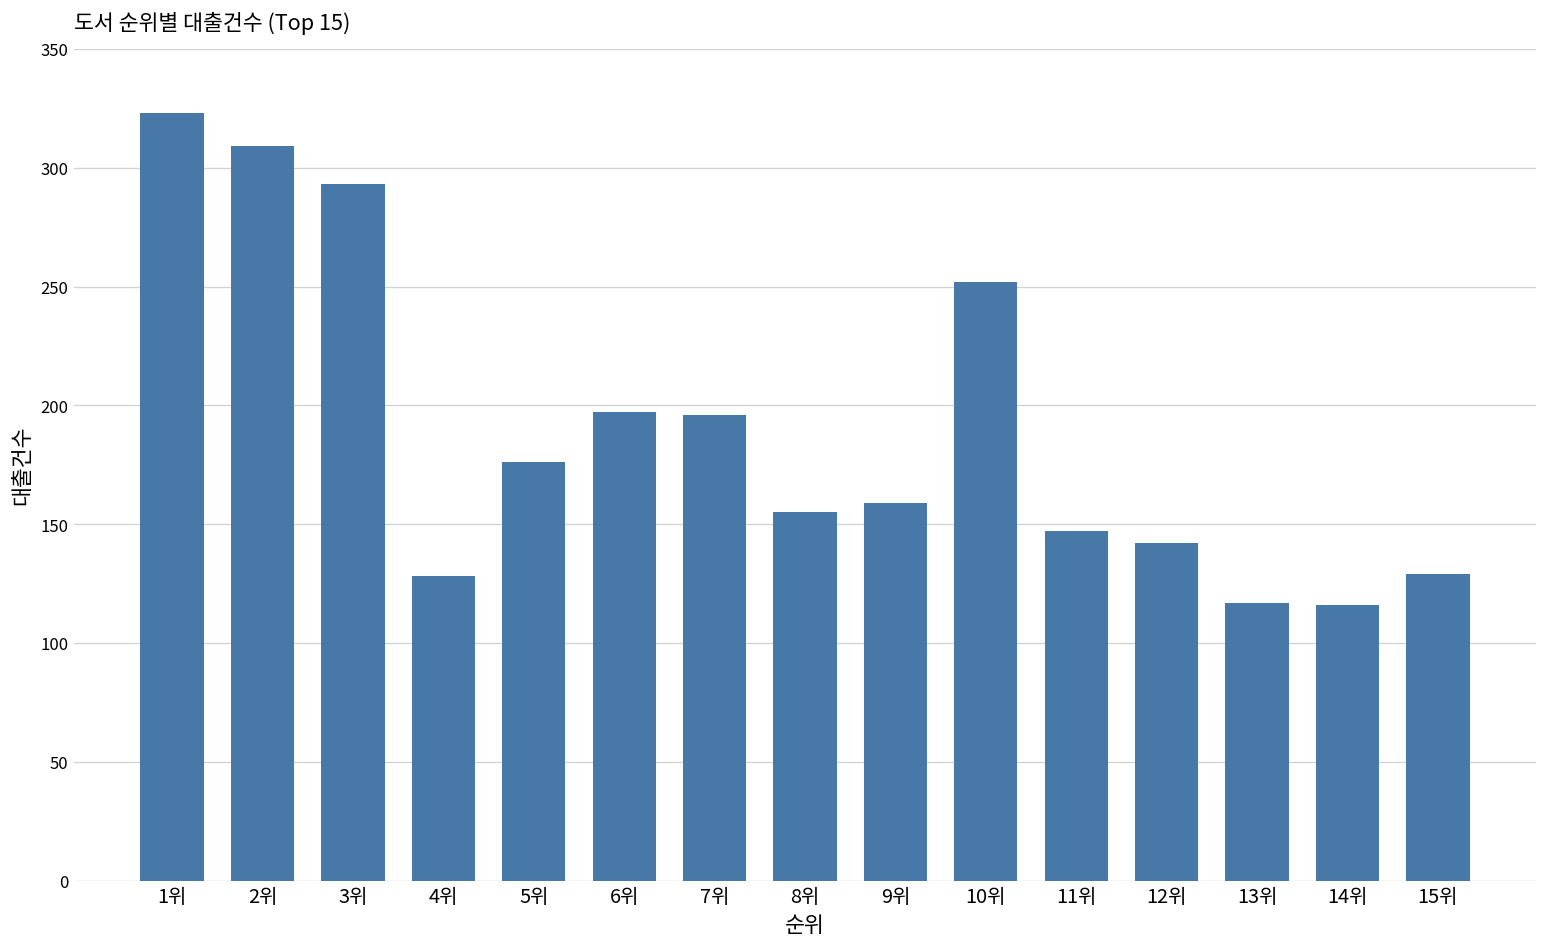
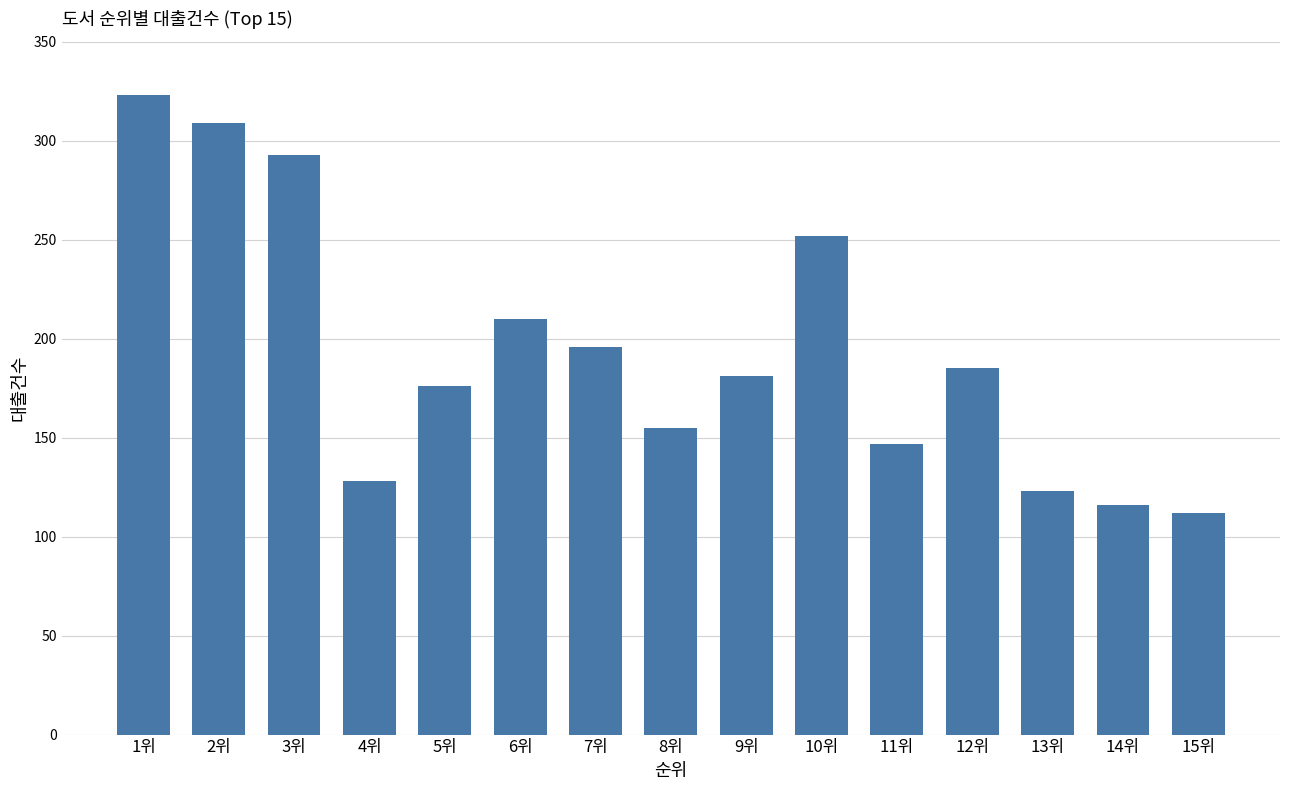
6위: 197 -> 210
9위: 159 -> 181
12위: 142 -> 185
13위: 117 -> 123
15위: 129 -> 112
